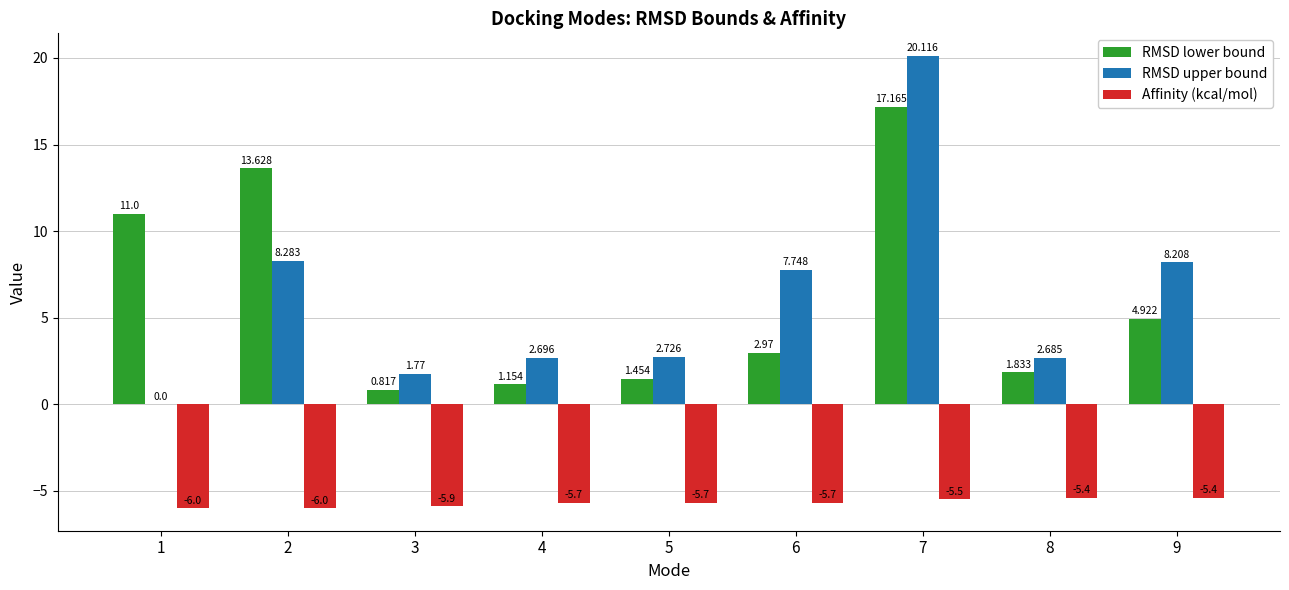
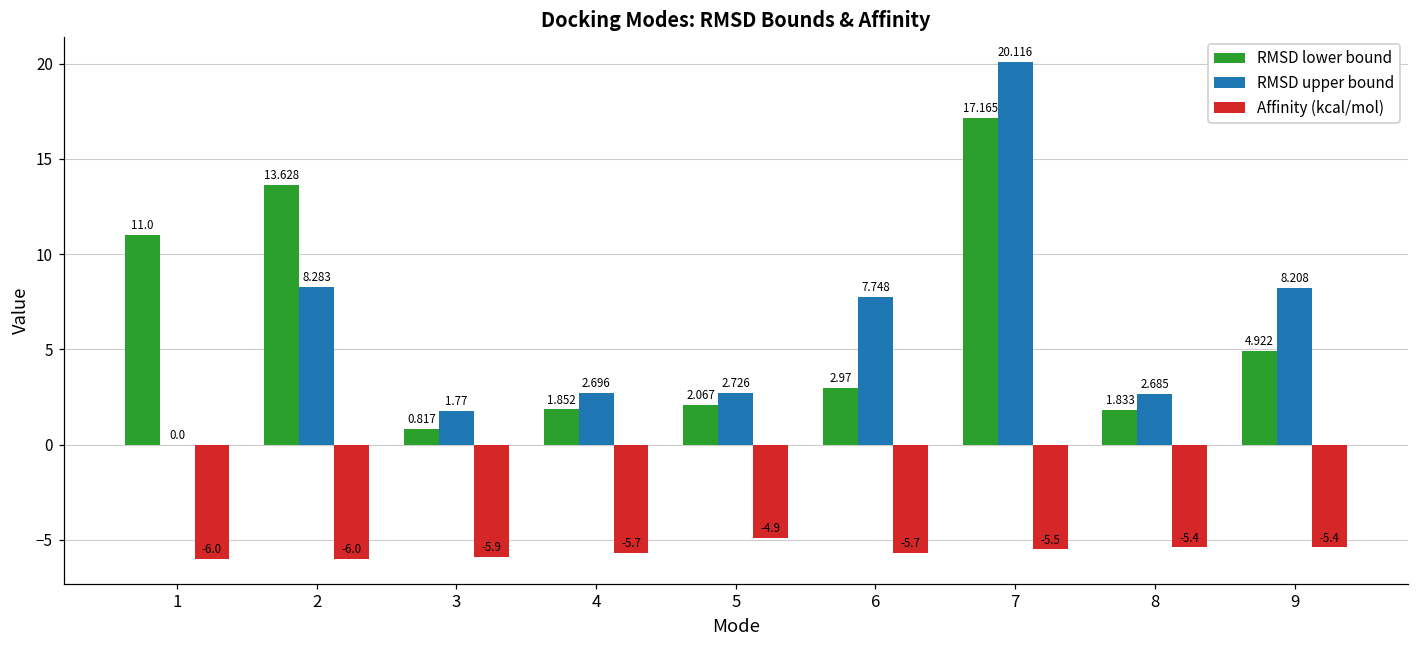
RMSD lower bound, 4: 1.154 -> 1.852
RMSD lower bound, 5: 1.454 -> 2.067
Affinity (kcal/mol), 5: -5.7 -> -4.9
